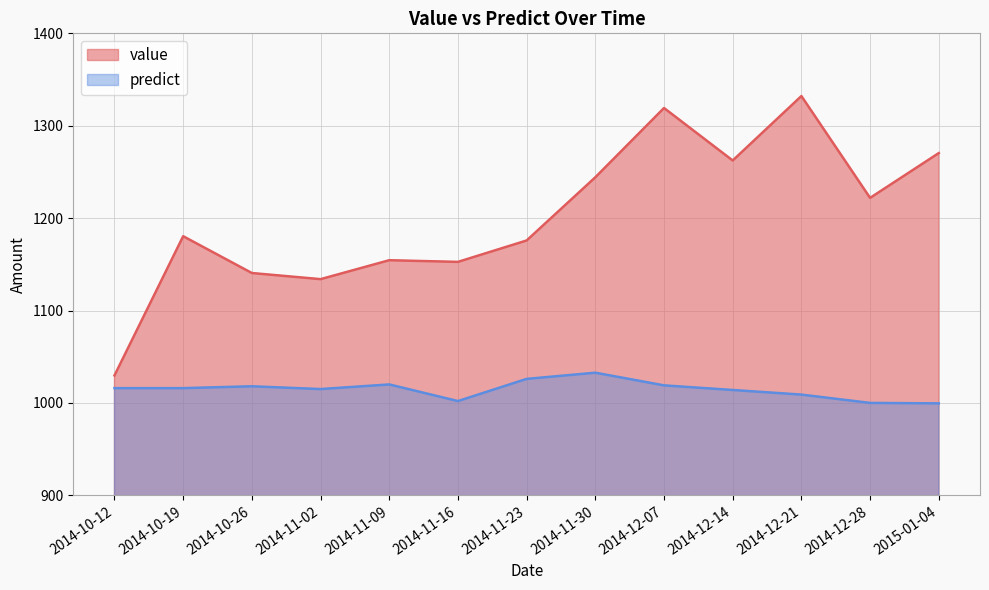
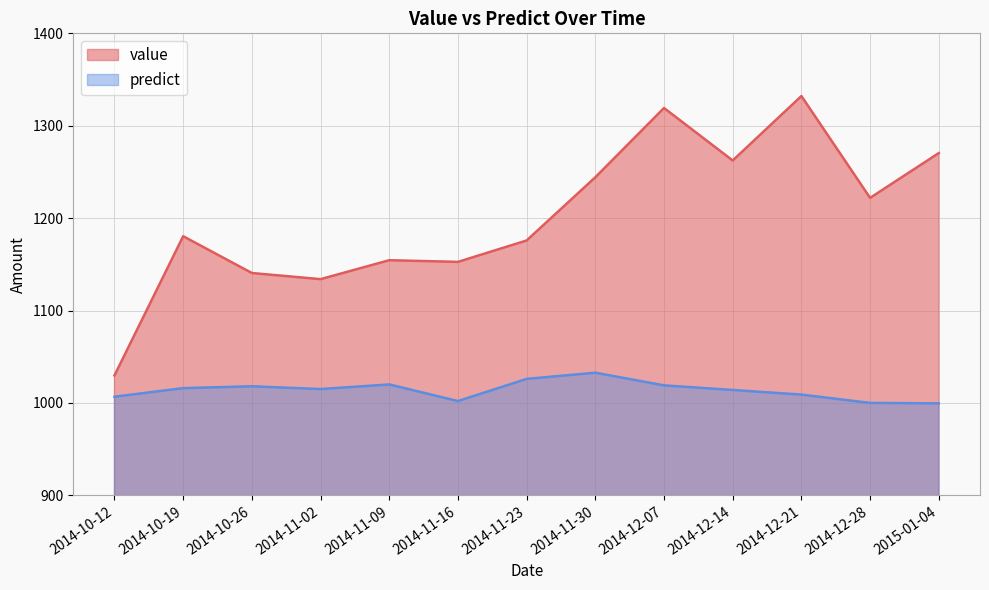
predict, 2014-10-12: 1020 -> 1010
